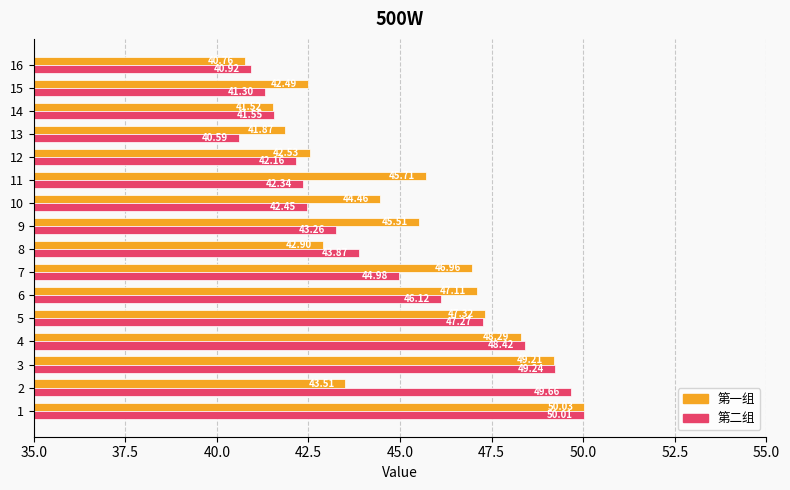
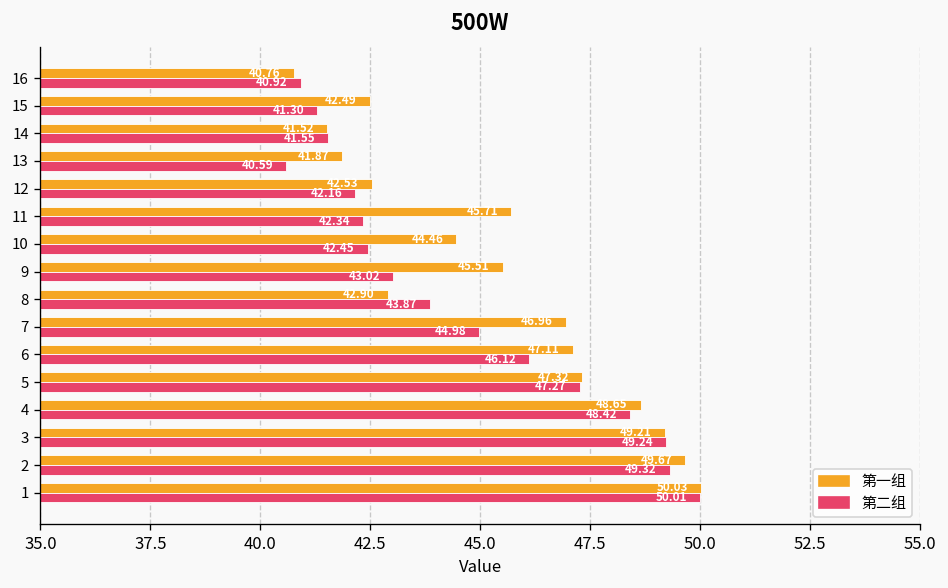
第二组, 9: 43.26 -> 43.02
第一组, 4: 48.29 -> 48.65
第一组, 2: 43.51 -> 49.67
第二组, 2: 49.66 -> 49.32
